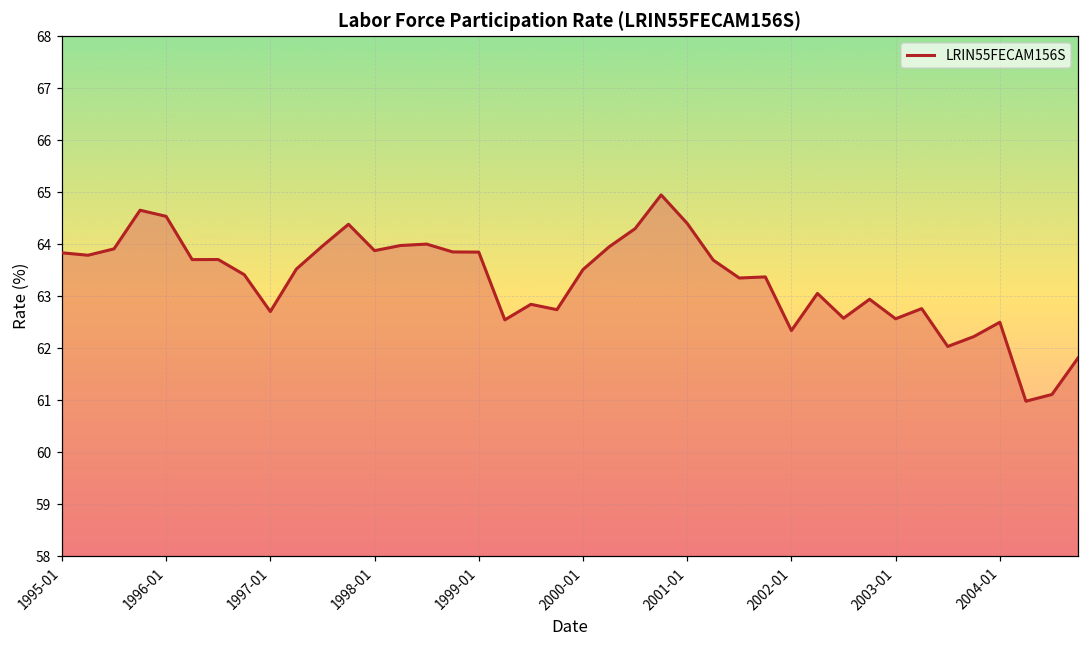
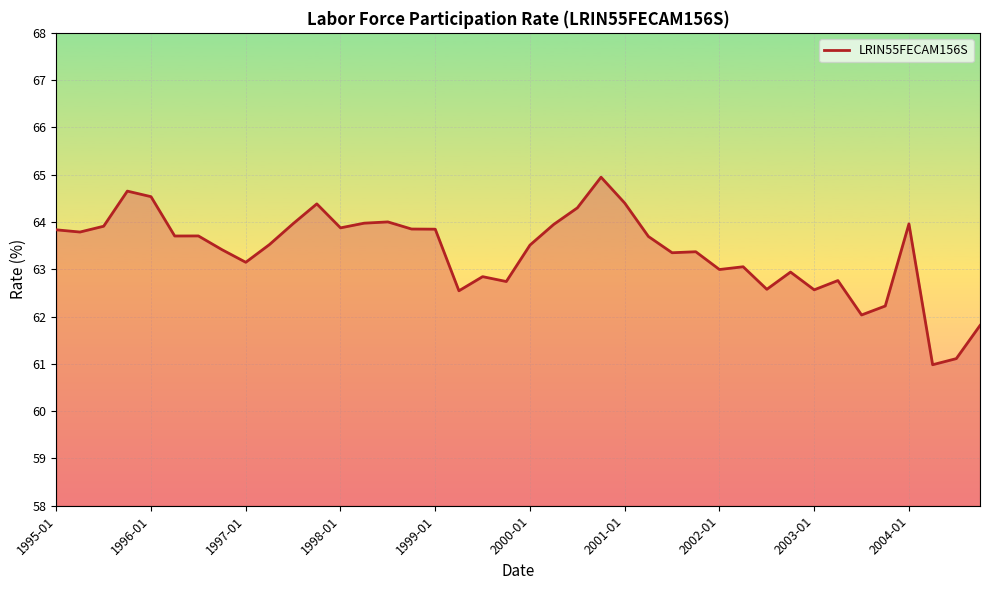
1997-01: 62.7 -> 63.1
2002-01: 62.3 -> 63.0
2004-01: 62.5 -> 64.0
